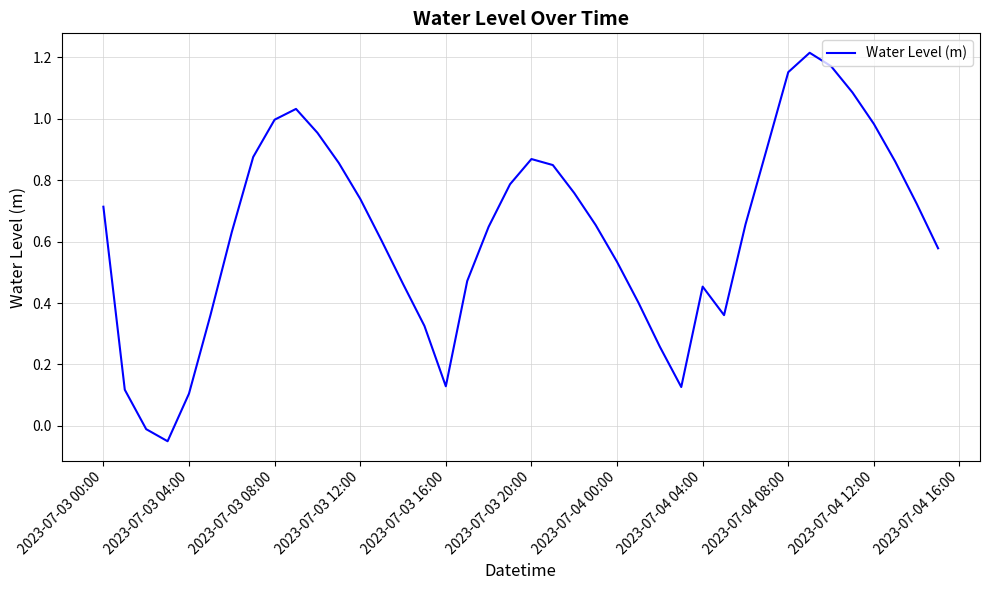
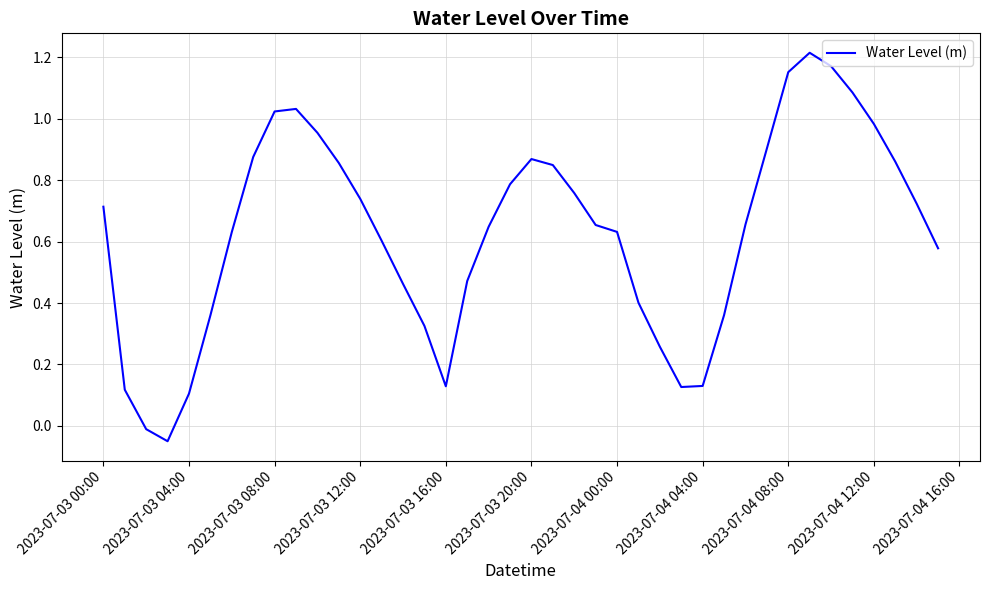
2023-07-03 08:00: 1.00 -> 1.02
2023-07-04 00:00: 0.53 -> 0.63
2023-07-04 04:00: 0.45 -> 0.13
